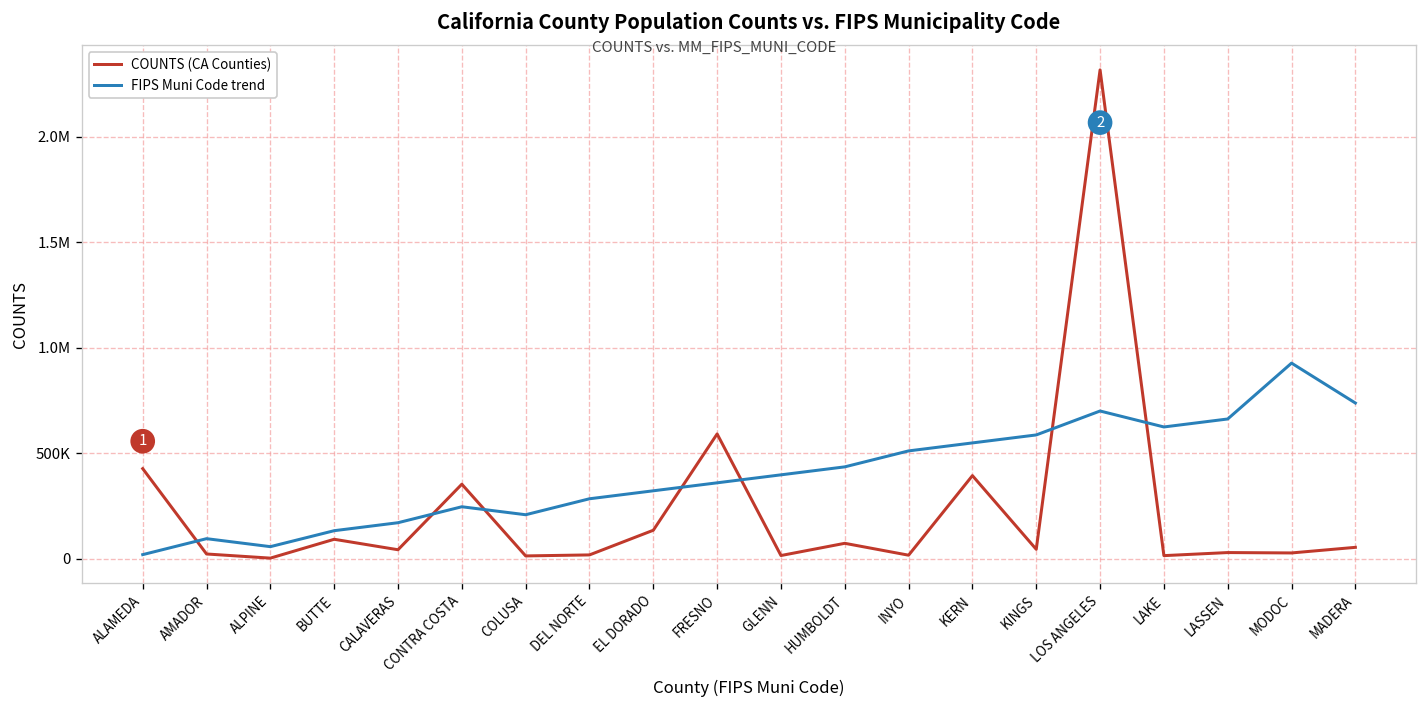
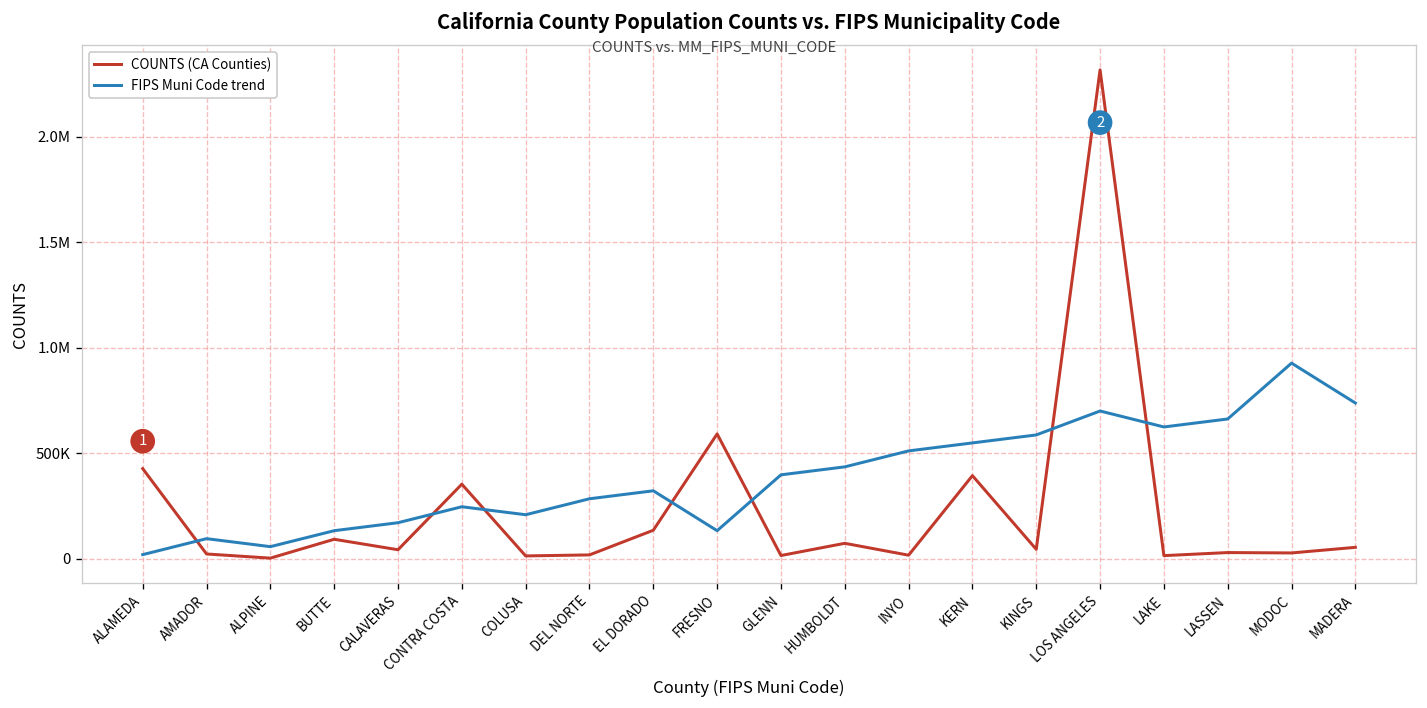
FIPS Muni Code trend, FRESNO: 360000 -> 130000
